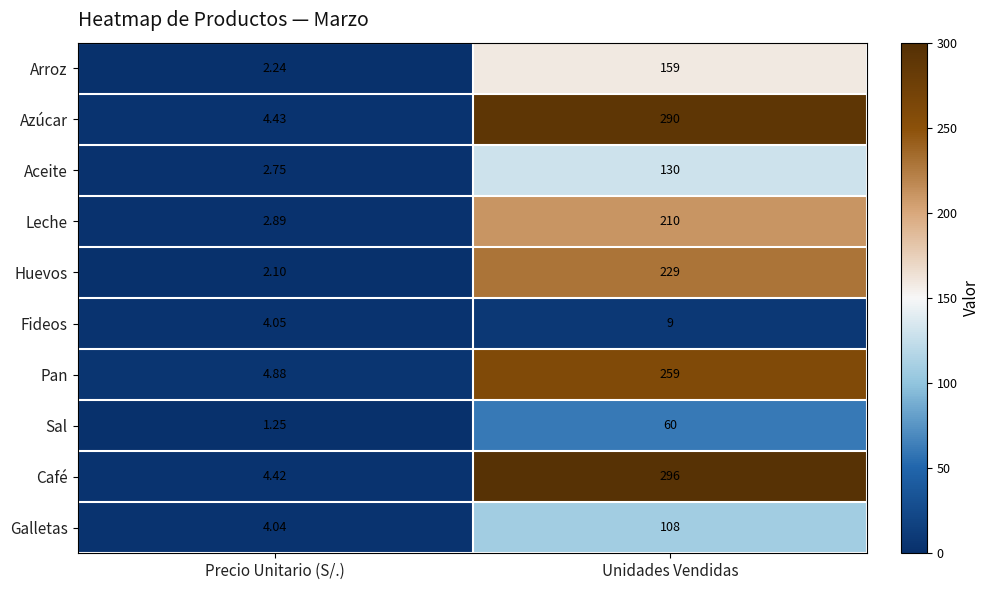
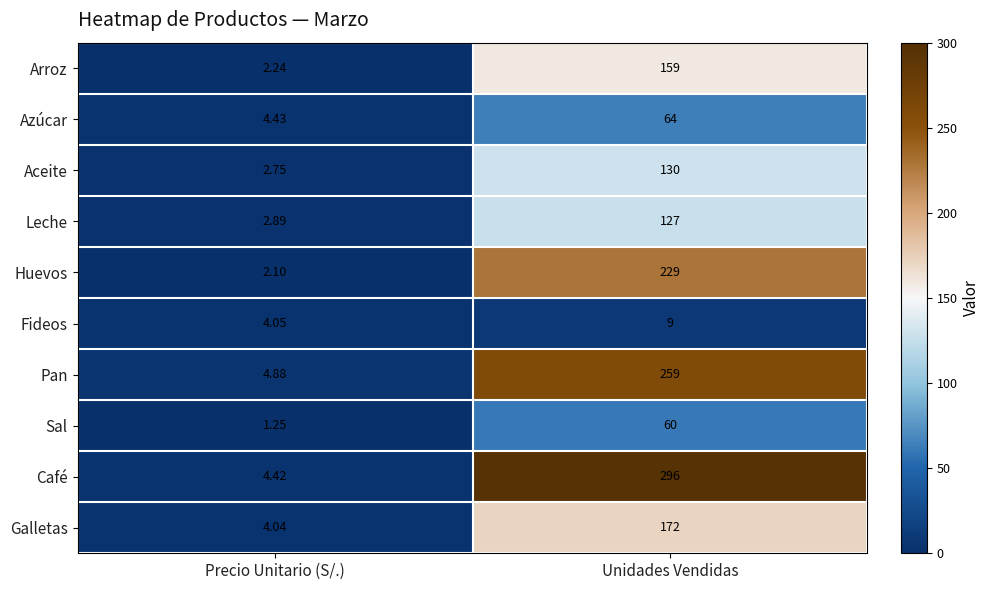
Azúcar, Unidades Vendidas: 290 -> 64
Leche, Unidades Vendidas: 210 -> 127
Galletas, Unidades Vendidas: 108 -> 172
